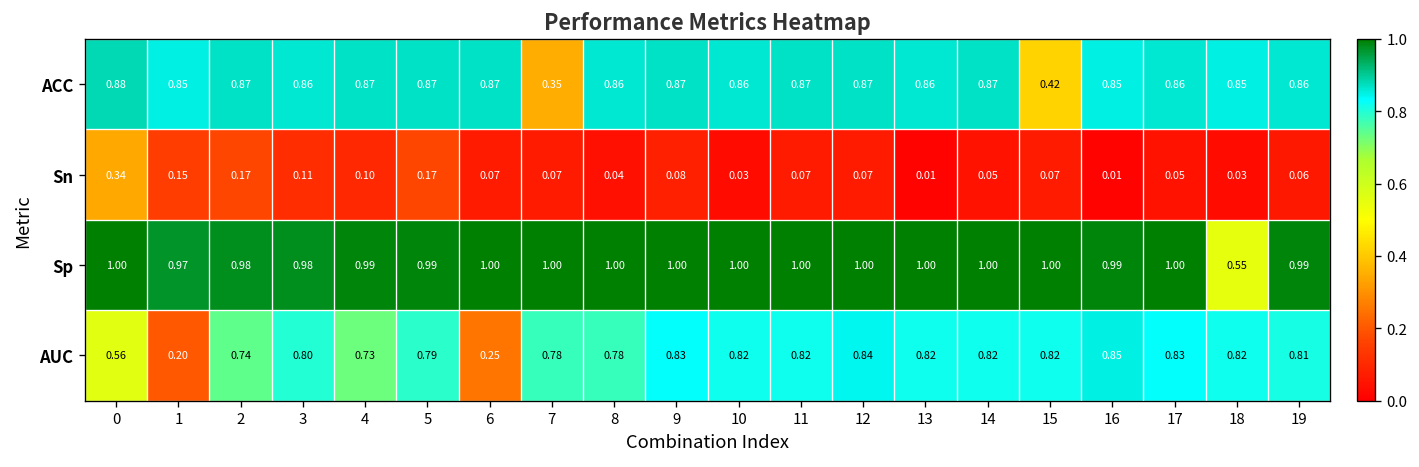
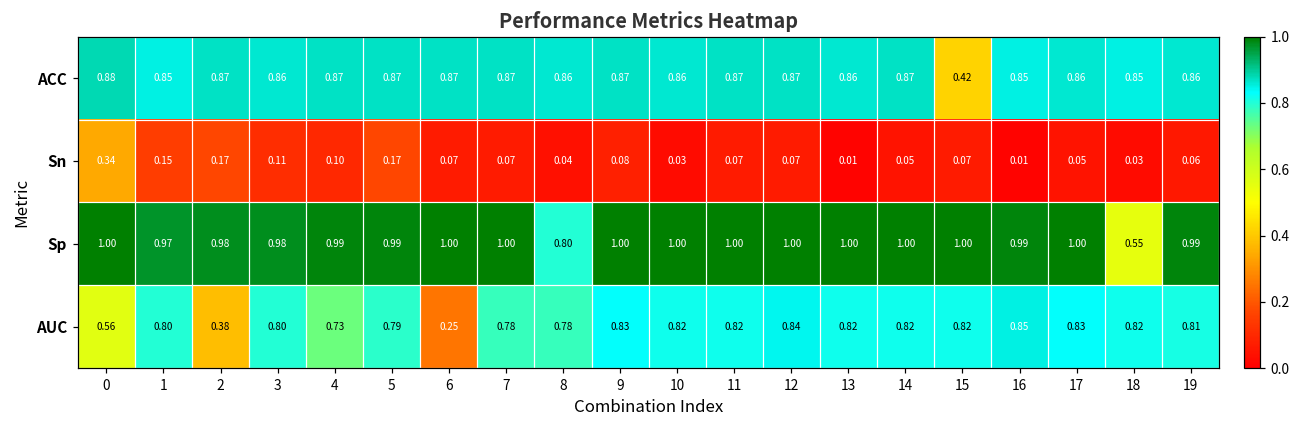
ACC, 7: 0.35 -> 0.87
Sp, 8: 1.00 -> 0.80
AUC, 1: 0.20 -> 0.80
AUC, 2: 0.74 -> 0.38
